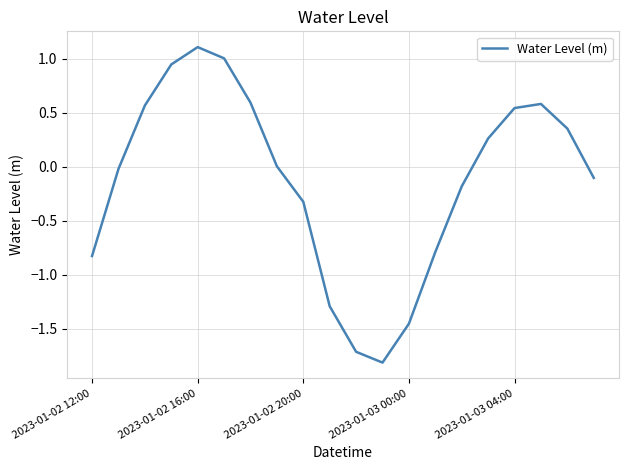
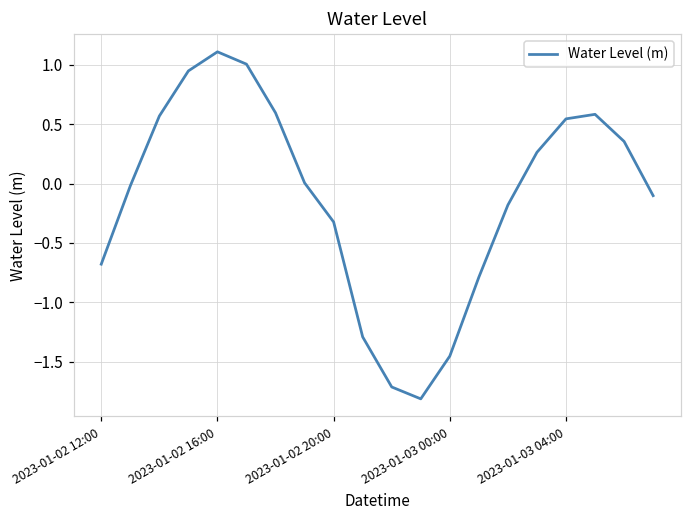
2023-01-02 12:00: -0.83 -> -0.68
